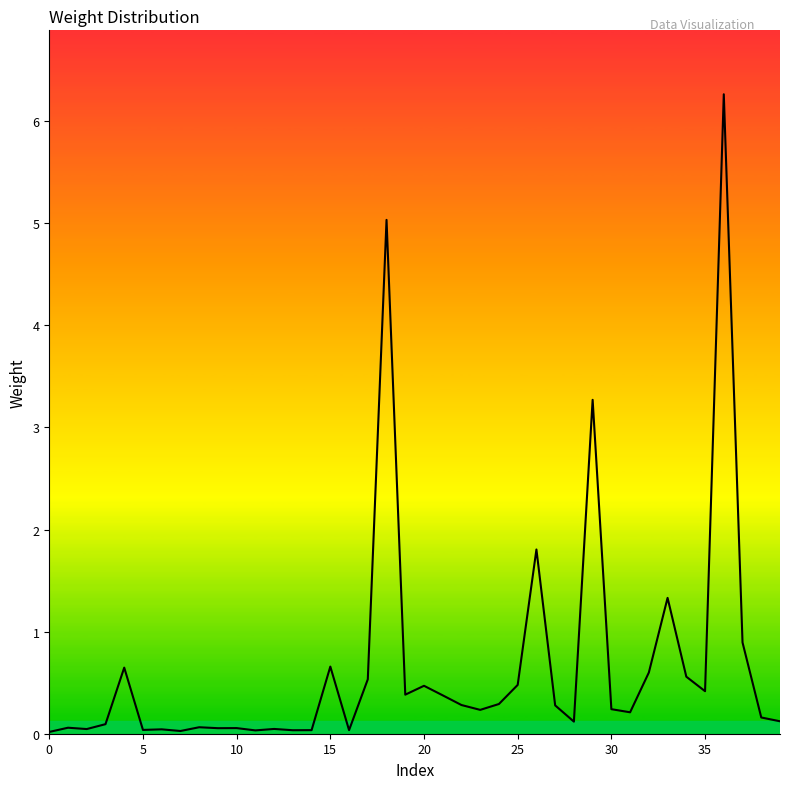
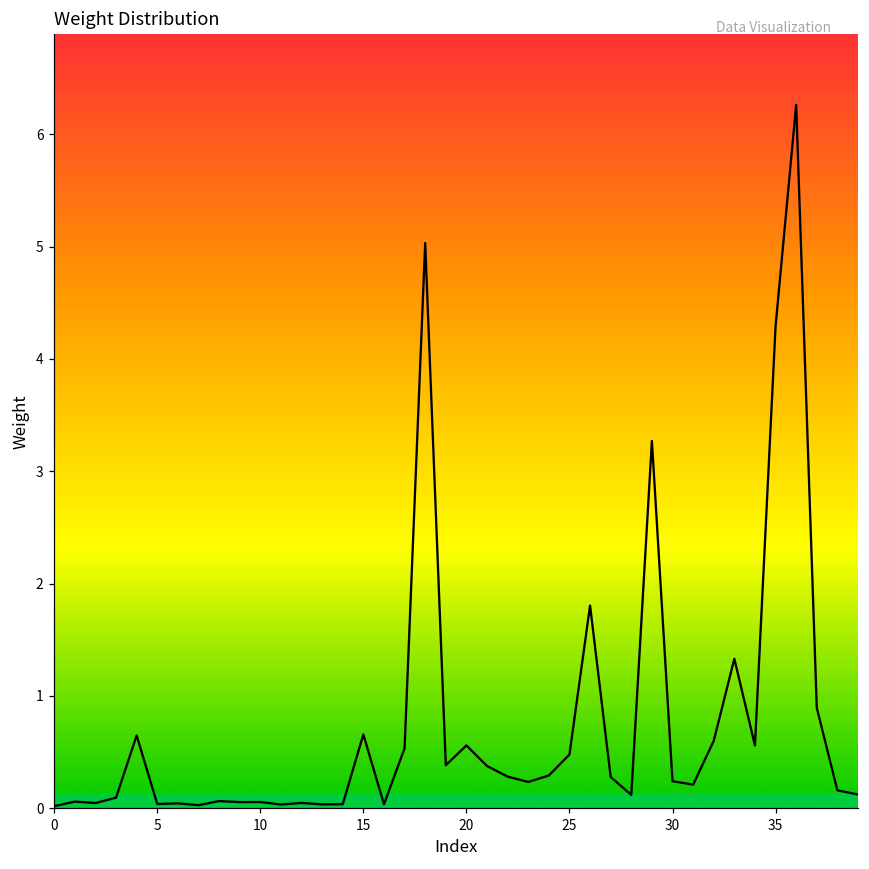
20: 0.47 -> 0.56
35: 0.42 -> 4.29
